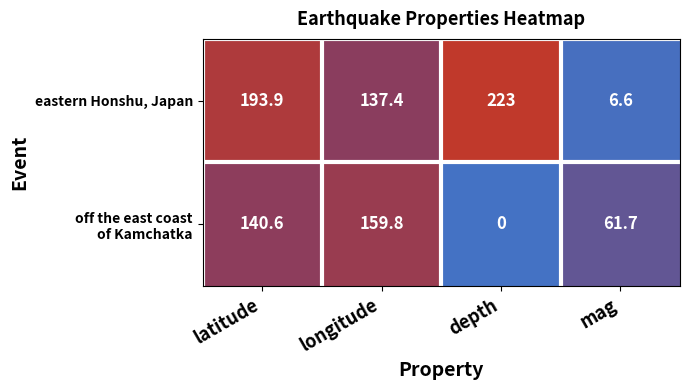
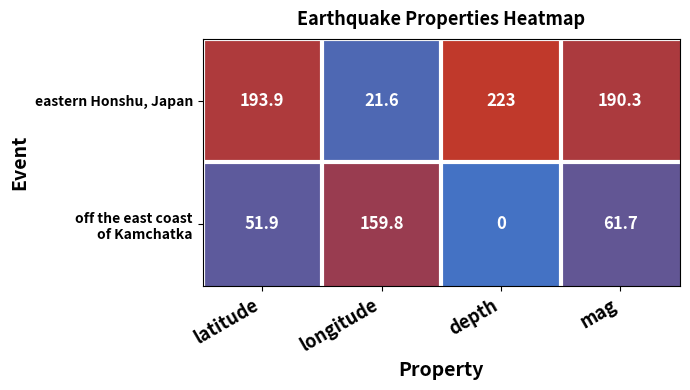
eastern Honshu, Japan, longitude: 137.4 -> 21.6
eastern Honshu, Japan, mag: 6.6 -> 190.3
off the east coast of Kamchatka, latitude: 140.6 -> 51.9
